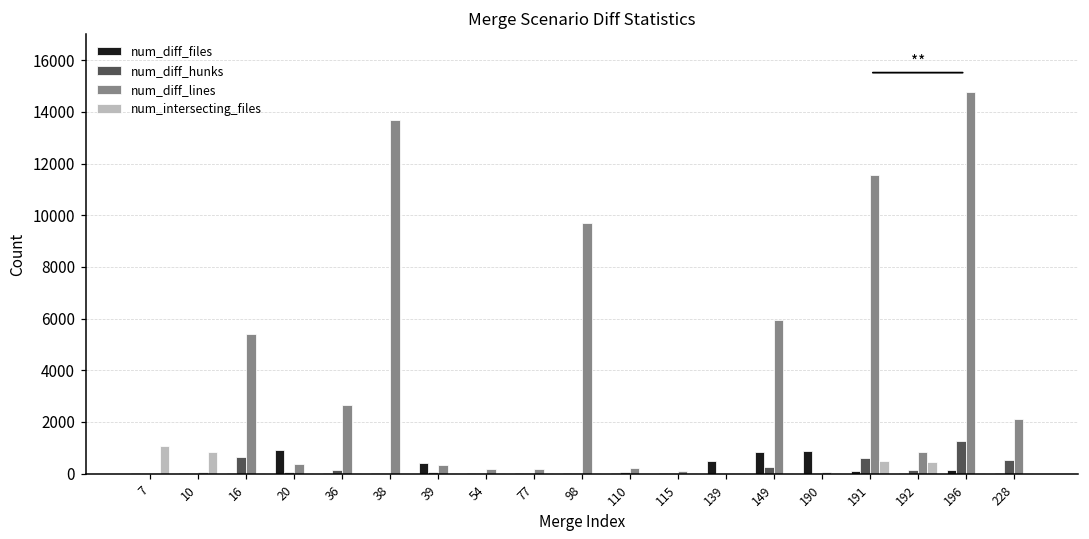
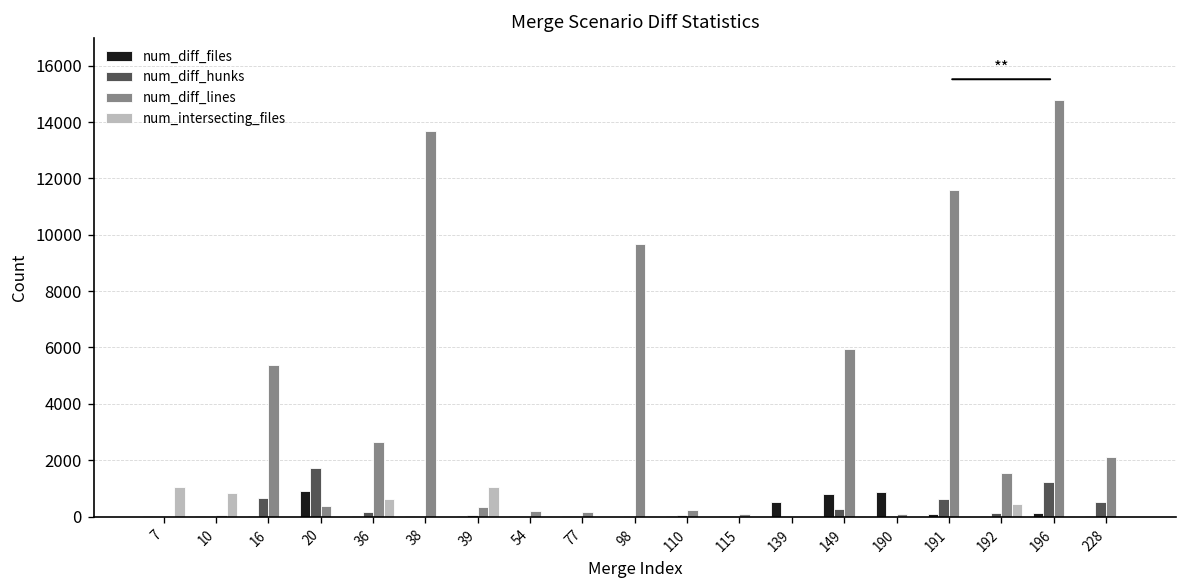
num_diff_hunks, 20: 100 -> 1700
num_intersecting_files, 36: 0 -> 600
num_diff_files, 39: 400 -> 0
num_intersecting_files, 39: 0 -> 1000
num_intersecting_files, 191: 500 -> 0
num_diff_lines, 192: 800 -> 1600
